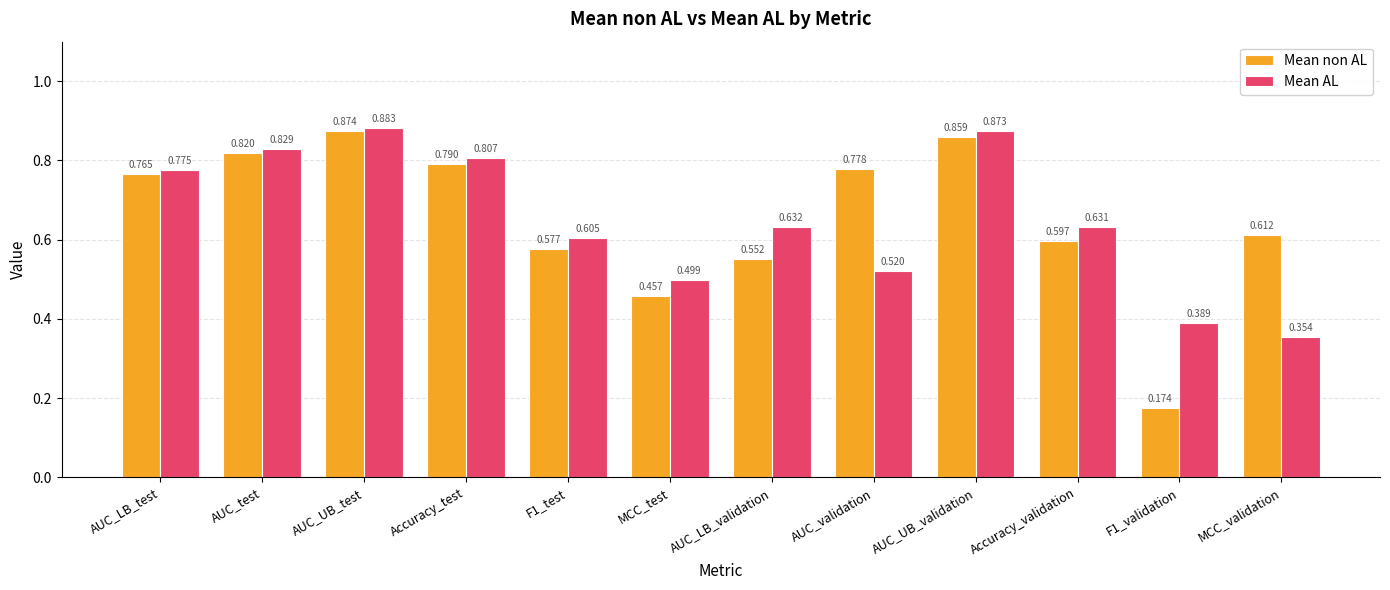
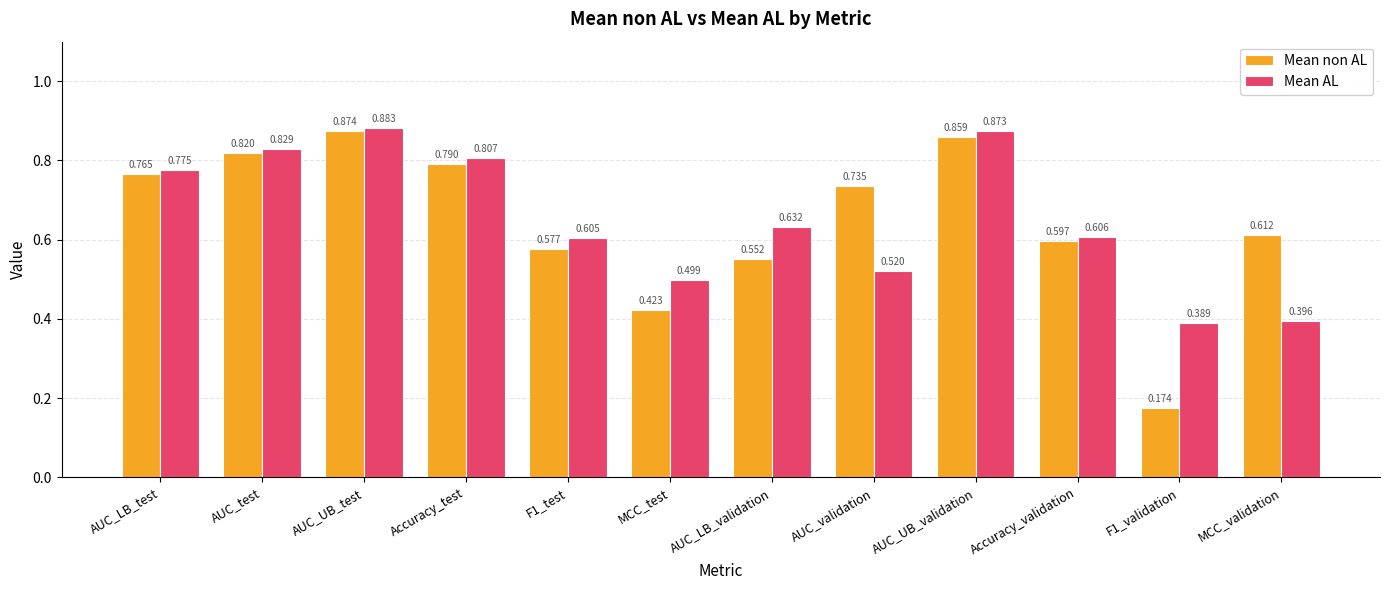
Mean non AL, MCC_test: 0.457 -> 0.423
Mean non AL, AUC_validation: 0.778 -> 0.735
Mean AL, Accuracy_validation: 0.631 -> 0.606
Mean AL, MCC_validation: 0.354 -> 0.396
